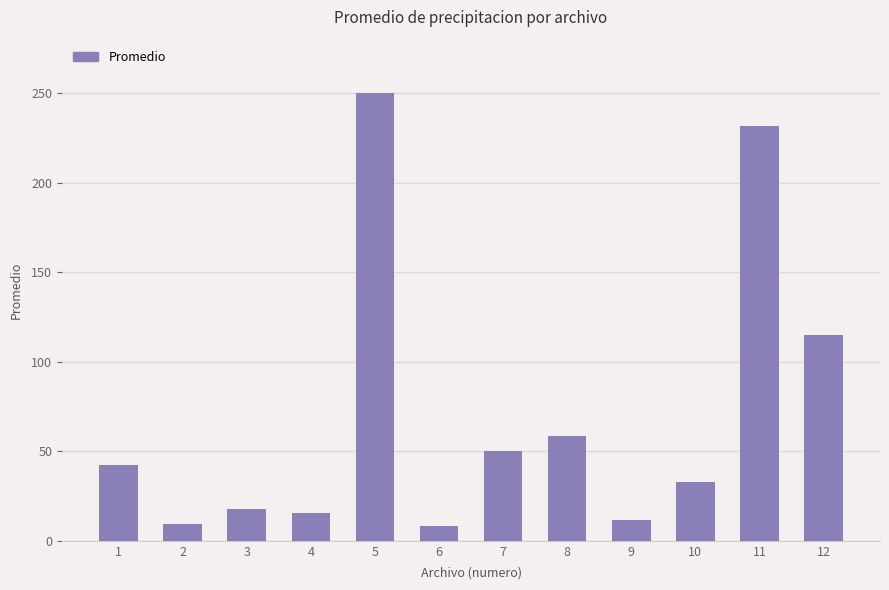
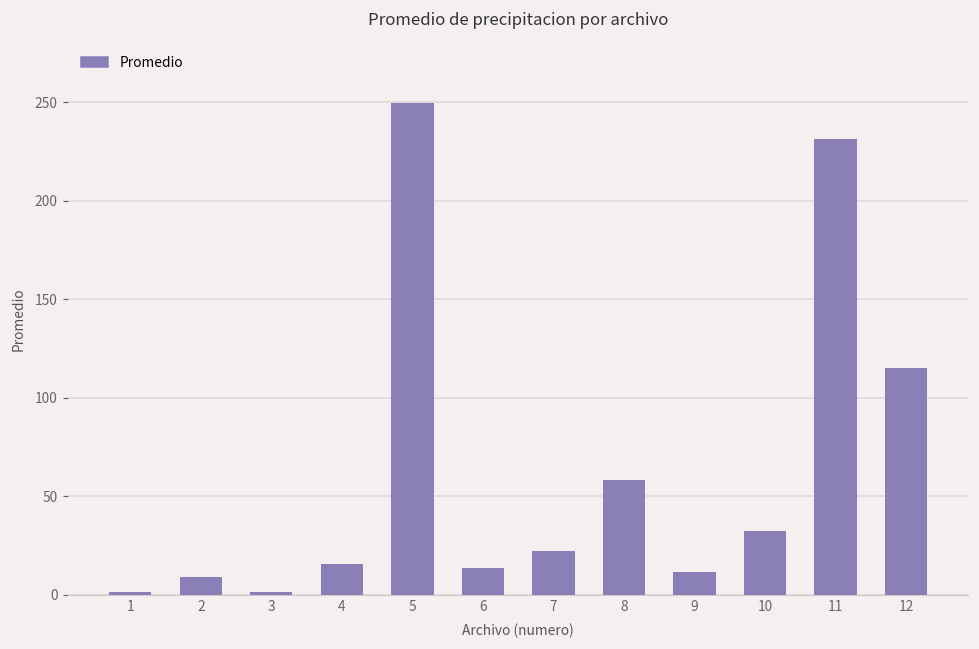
1: 42 -> 2
3: 18 -> 1
6: 8 -> 14
7: 50 -> 22
